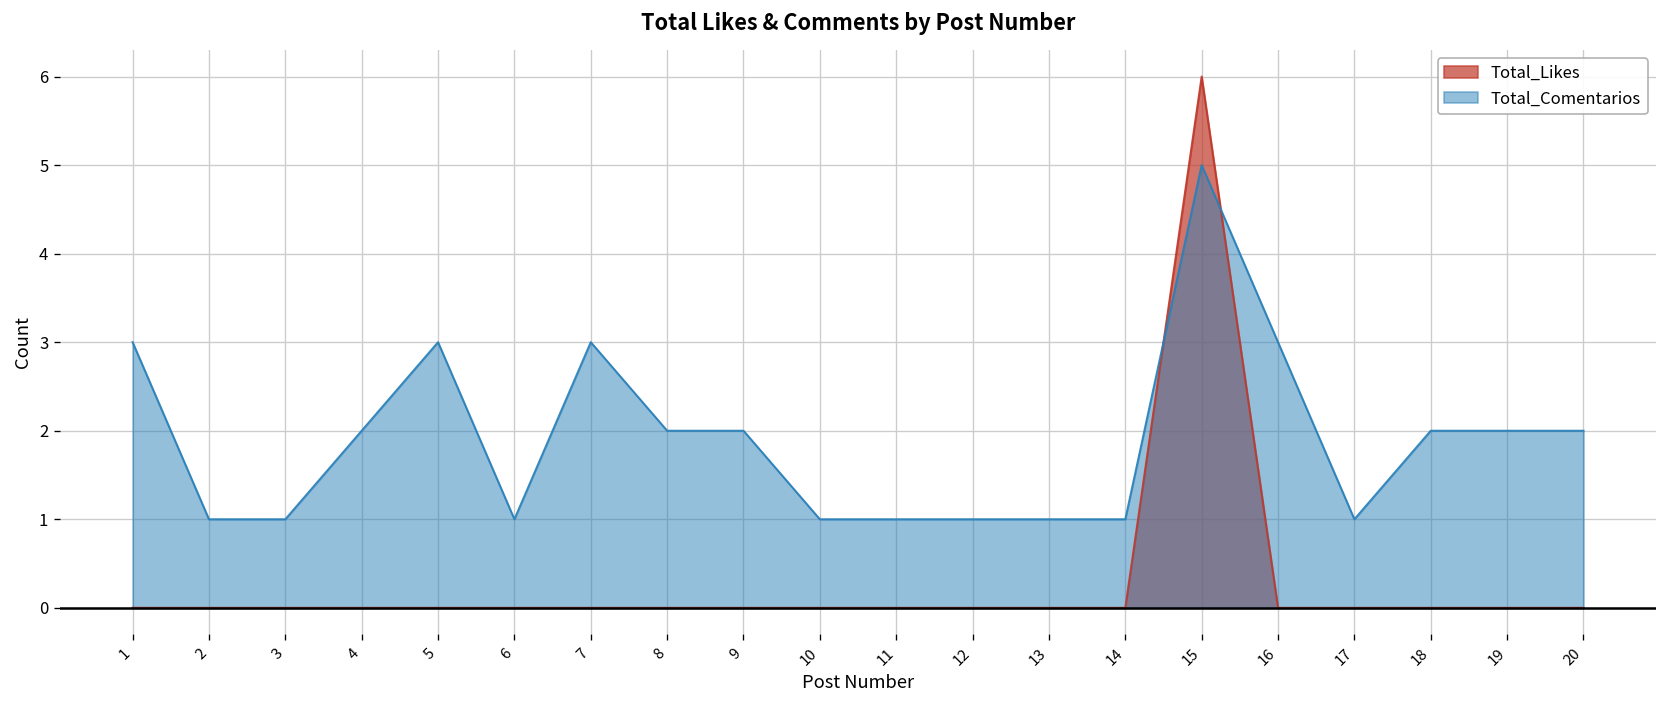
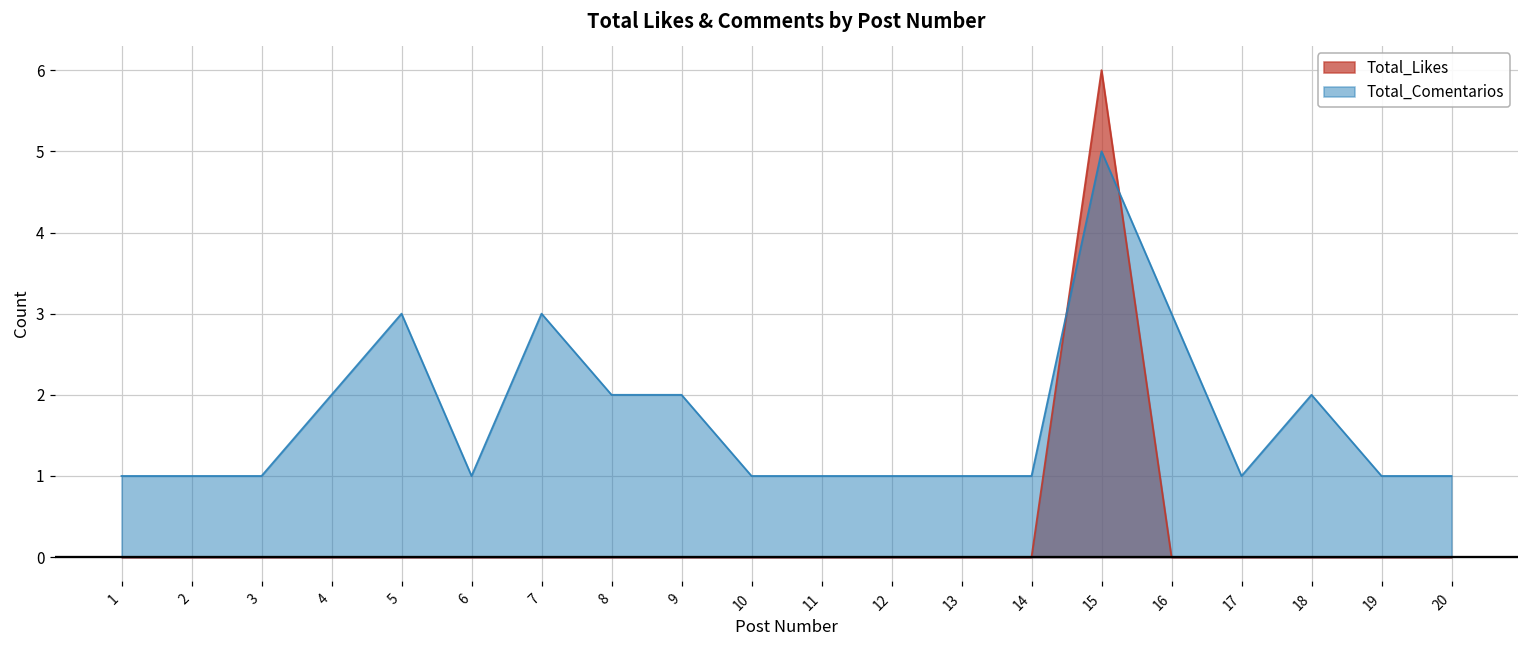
Total_Comentarios, 1: 3 -> 1
Total_Comentarios, 19: 2 -> 1
Total_Comentarios, 20: 2 -> 1
